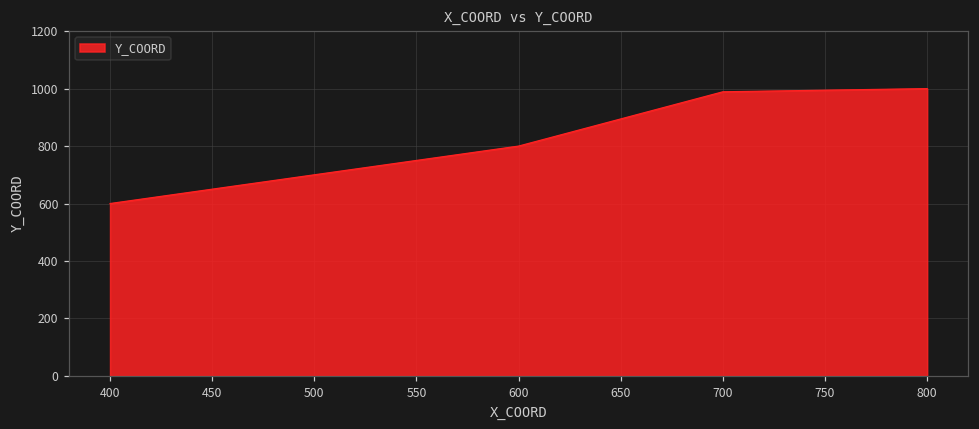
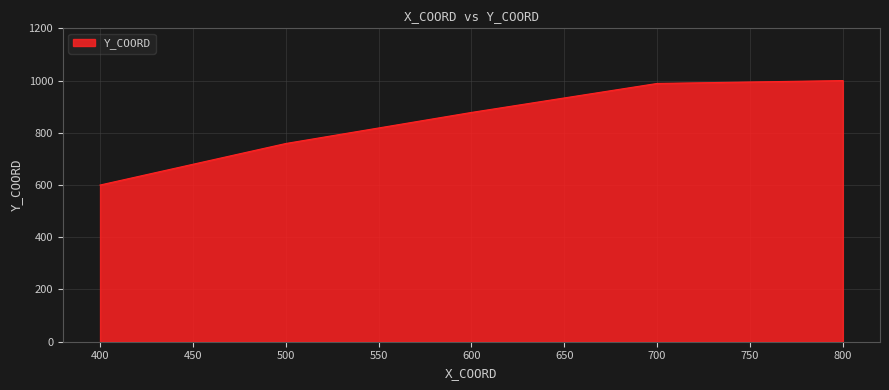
500: 700 -> 760
600: 800 -> 880
